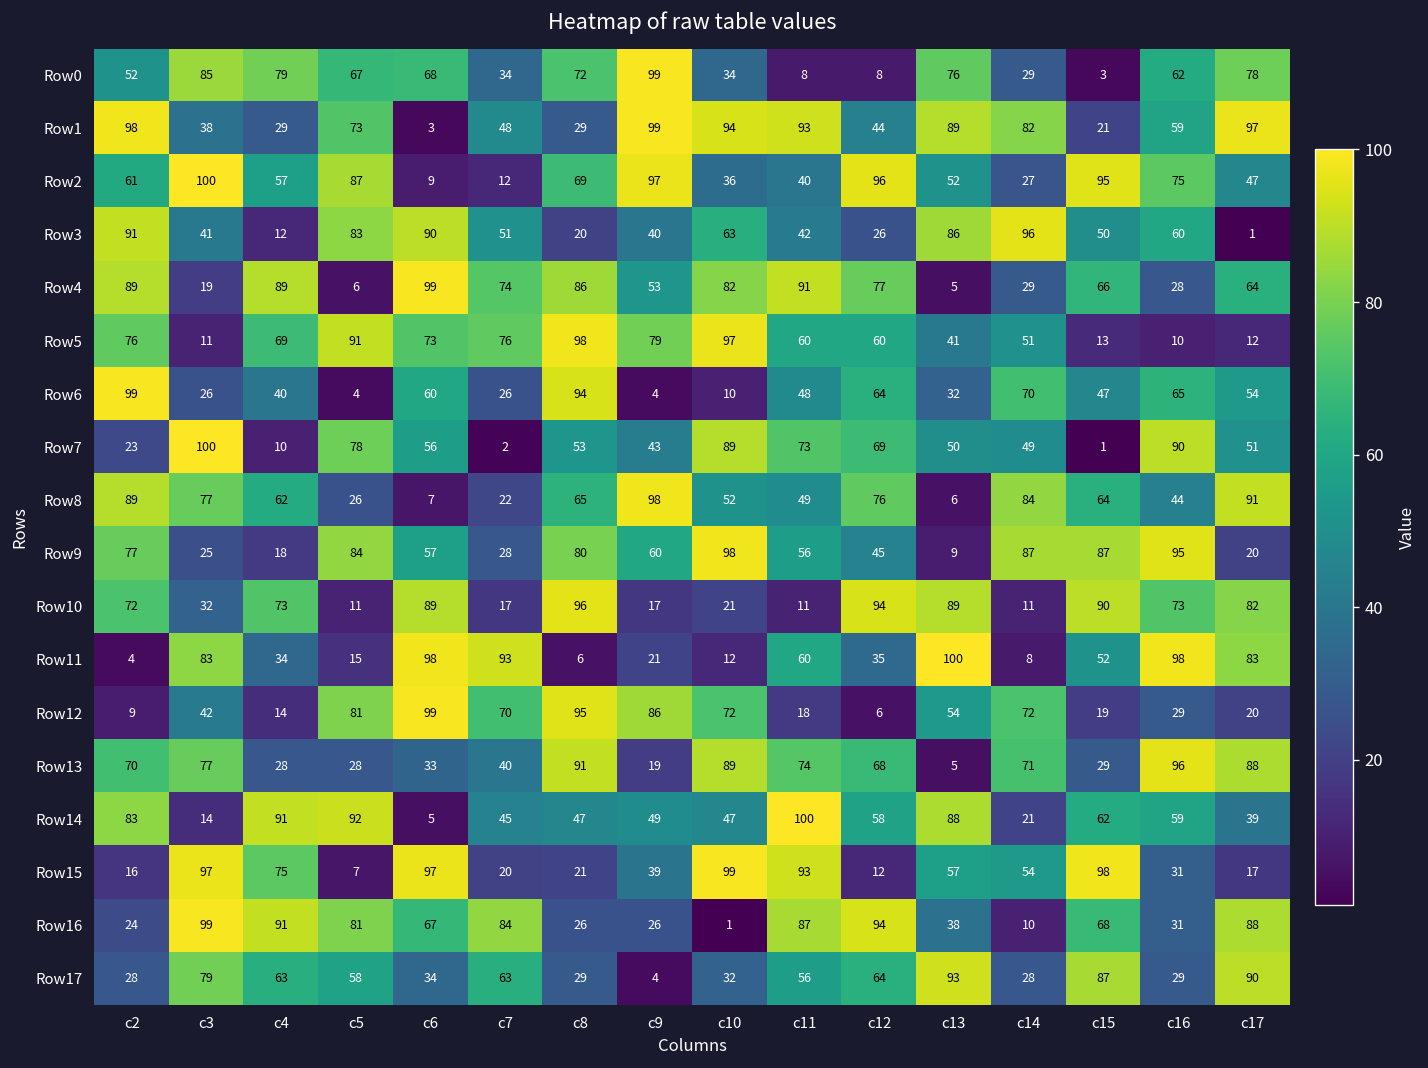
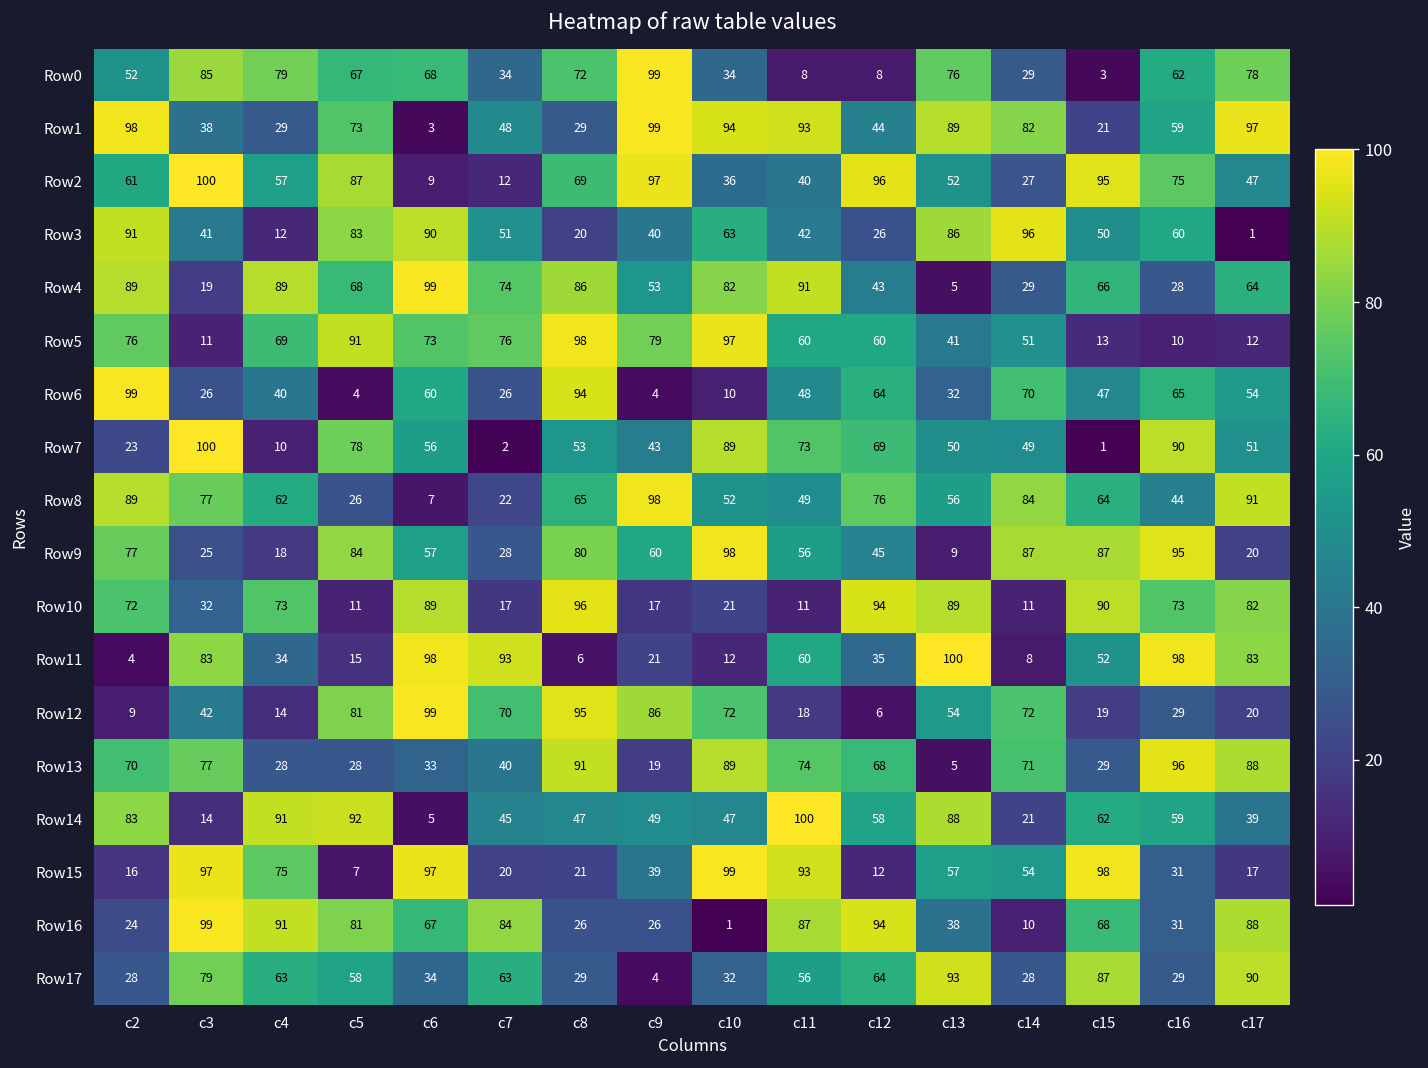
Row4, c5: 6 -> 68
Row4, c12: 77 -> 43
Row8, c13: 6 -> 56
